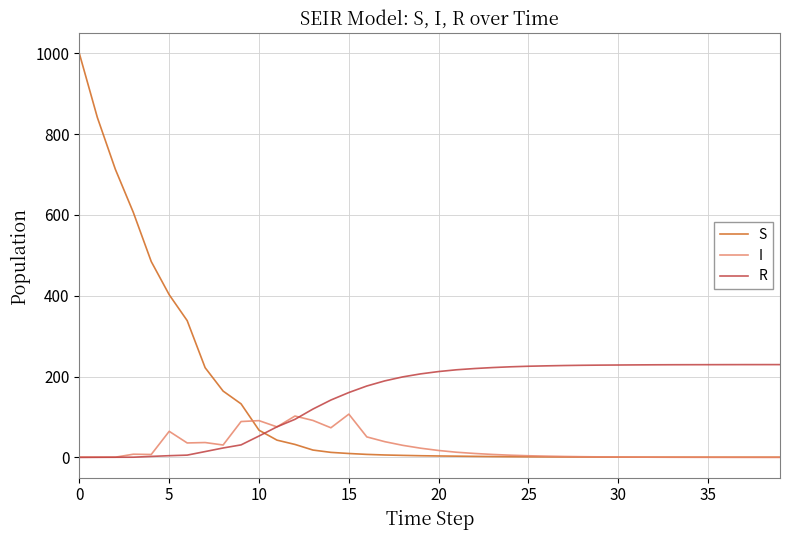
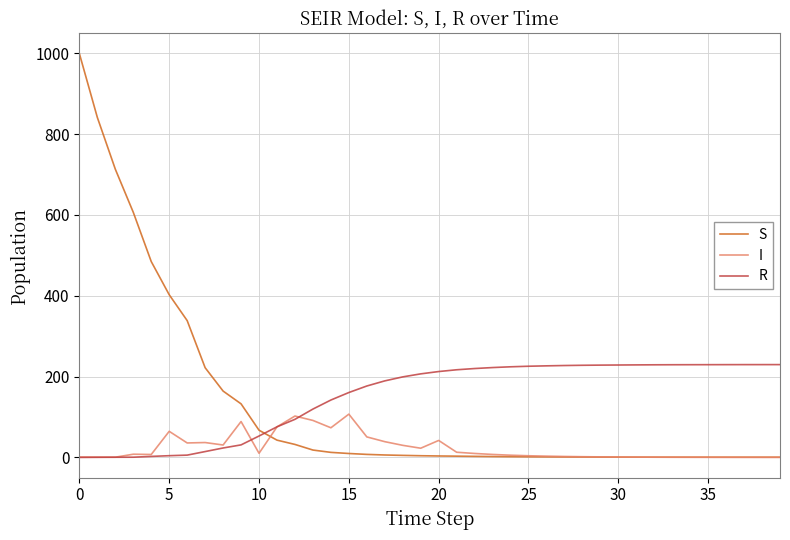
I, 10: 90 -> 10
I, 20: 20 -> 40
